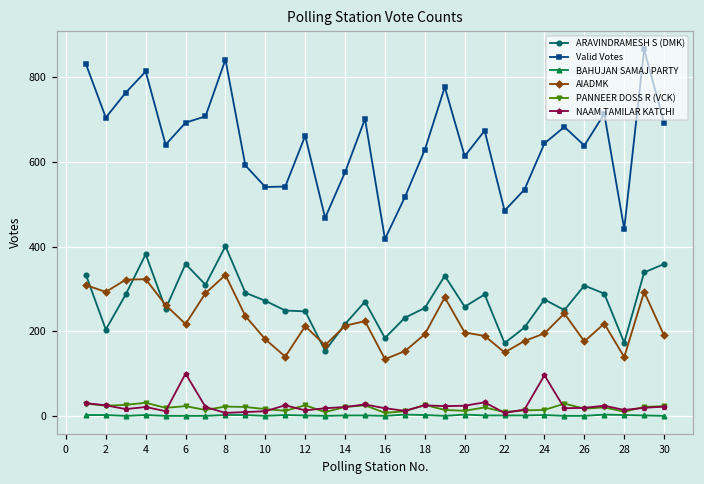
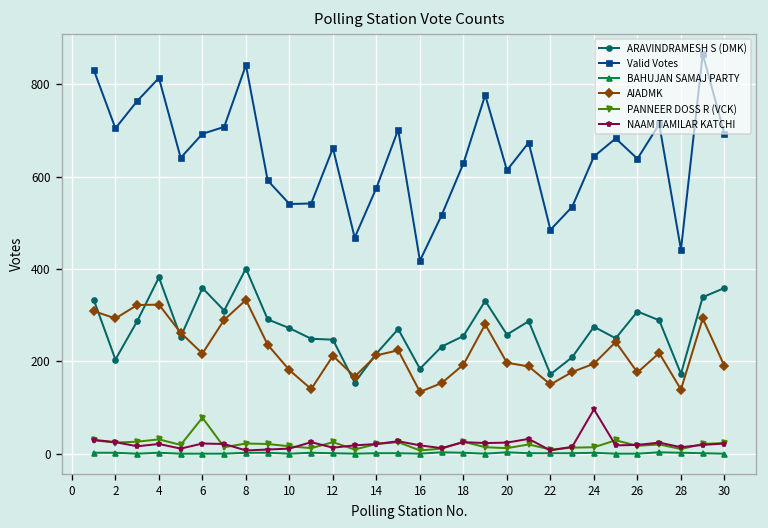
PANNEER DOSS R (VCK), 6: 20 -> 80
NAAM TAMILAR KATCHI, 6: 100 -> 20
